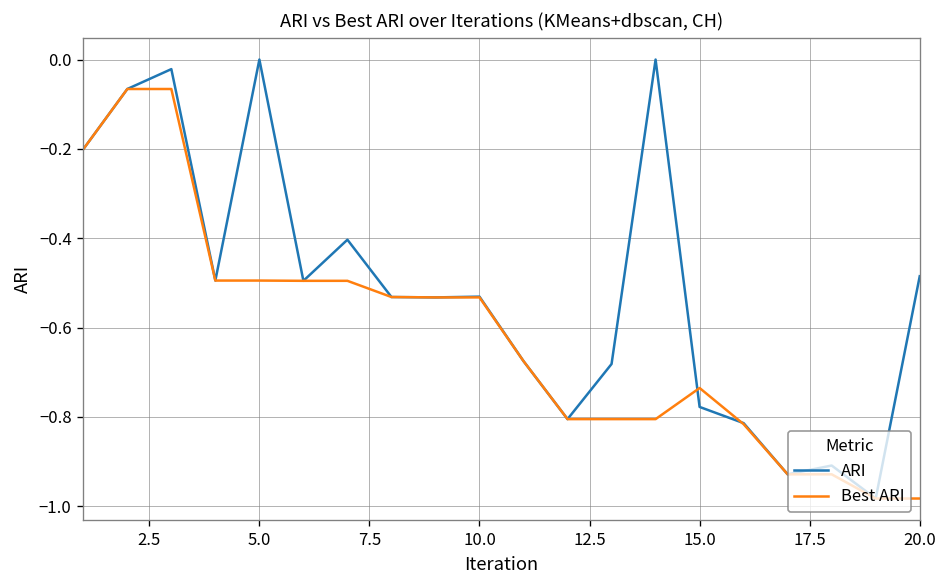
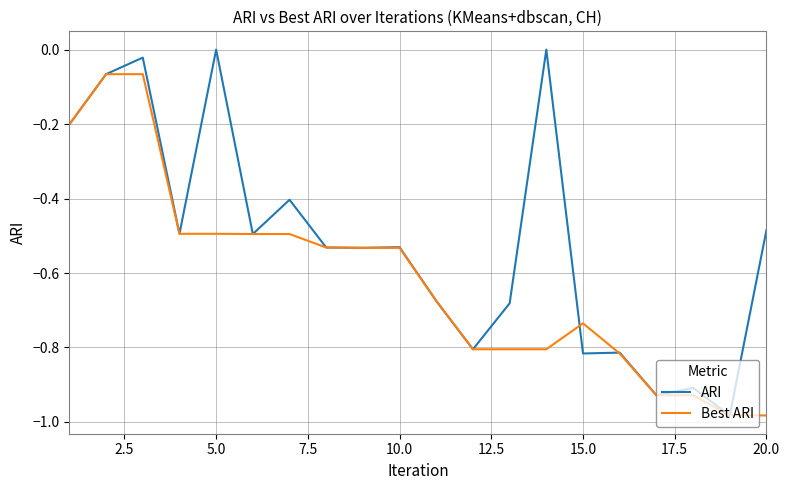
ARI, 15.0: -0.78 -> -0.82
